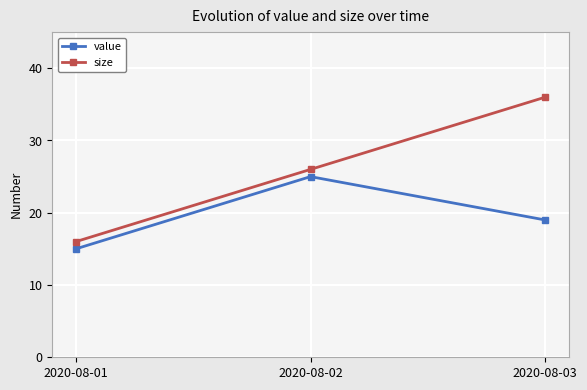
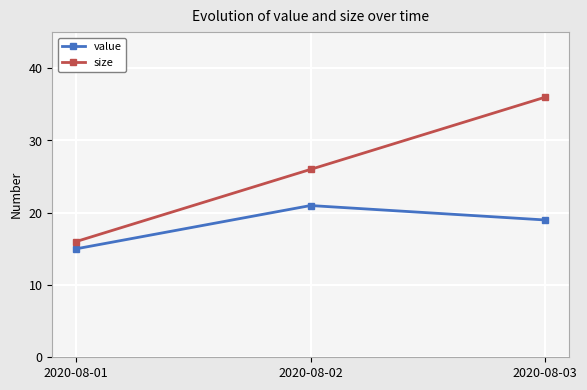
value, 2020-08-02: 25 -> 21
